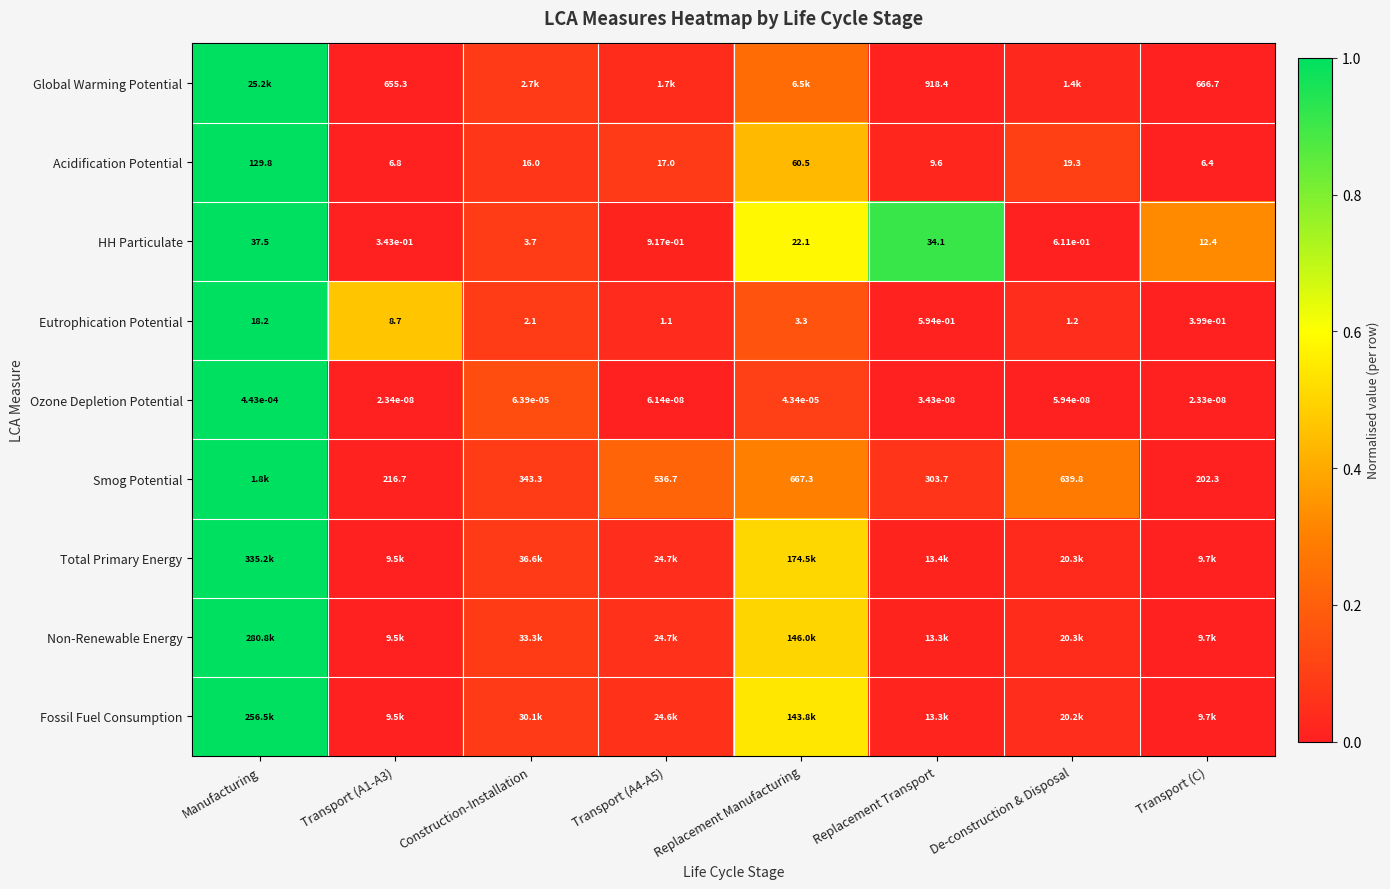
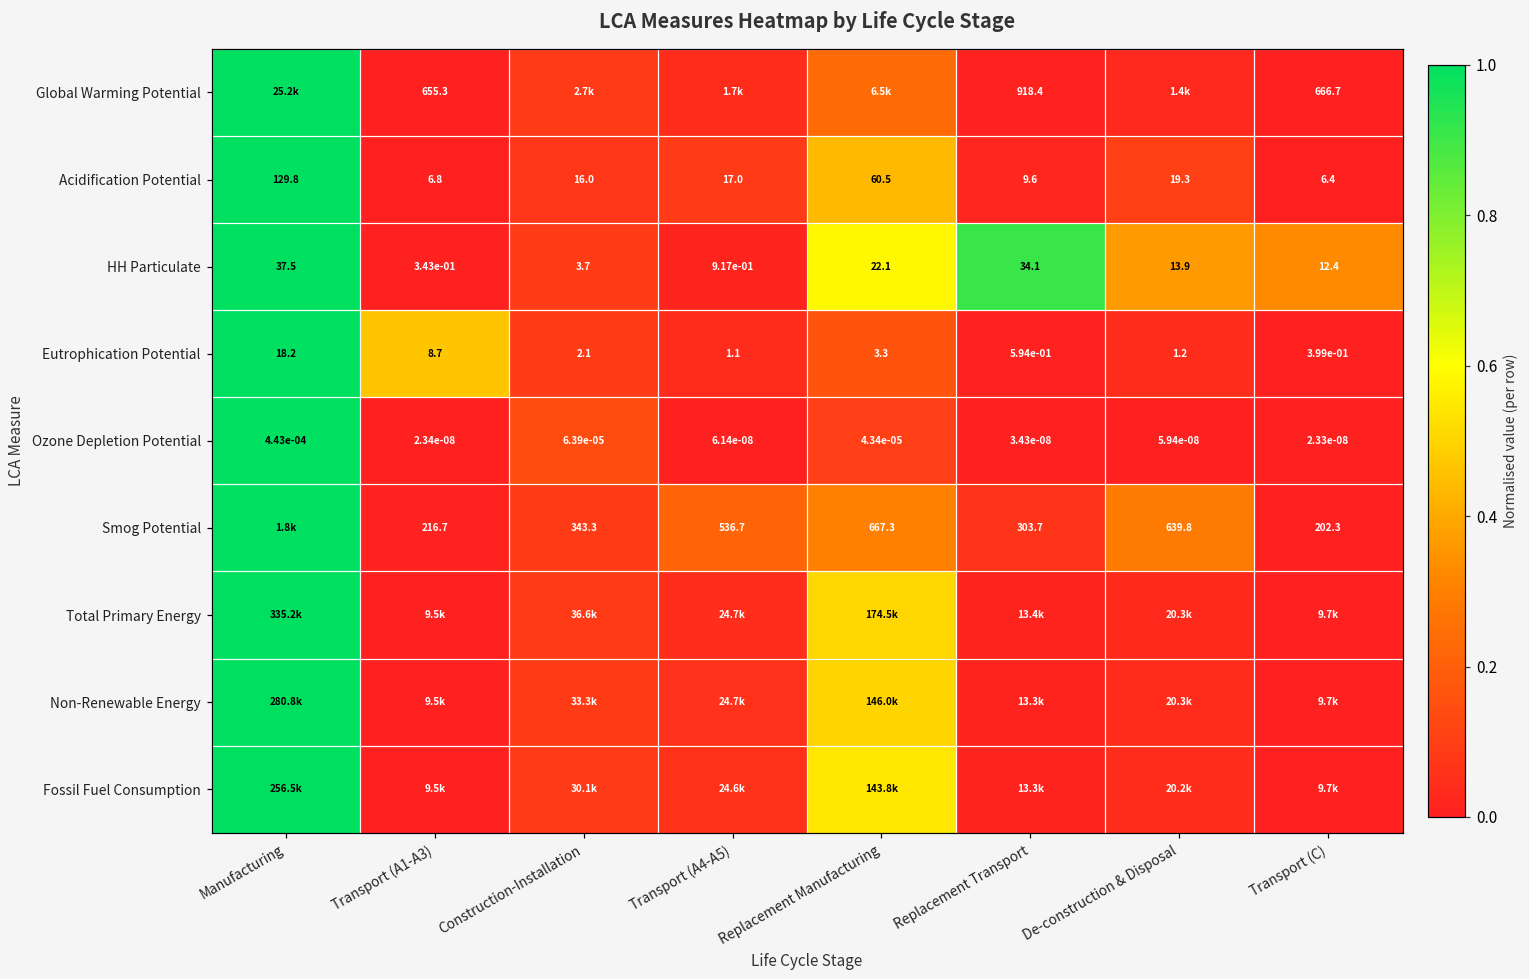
HH Particulate, De-construction & Disposal: 6.11e-01 -> 13.9
